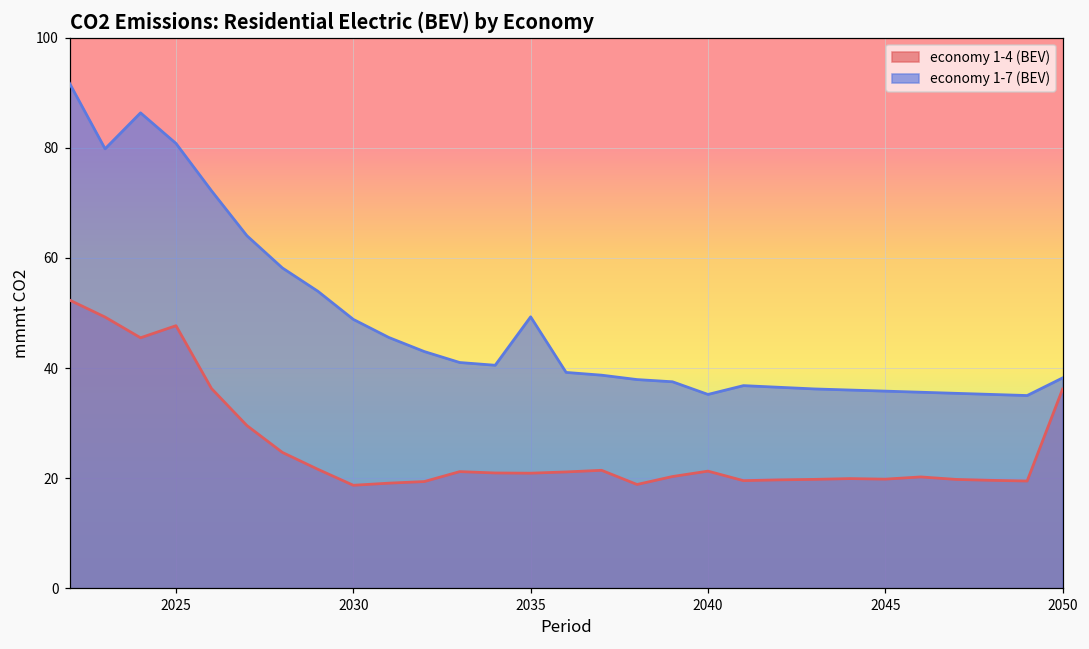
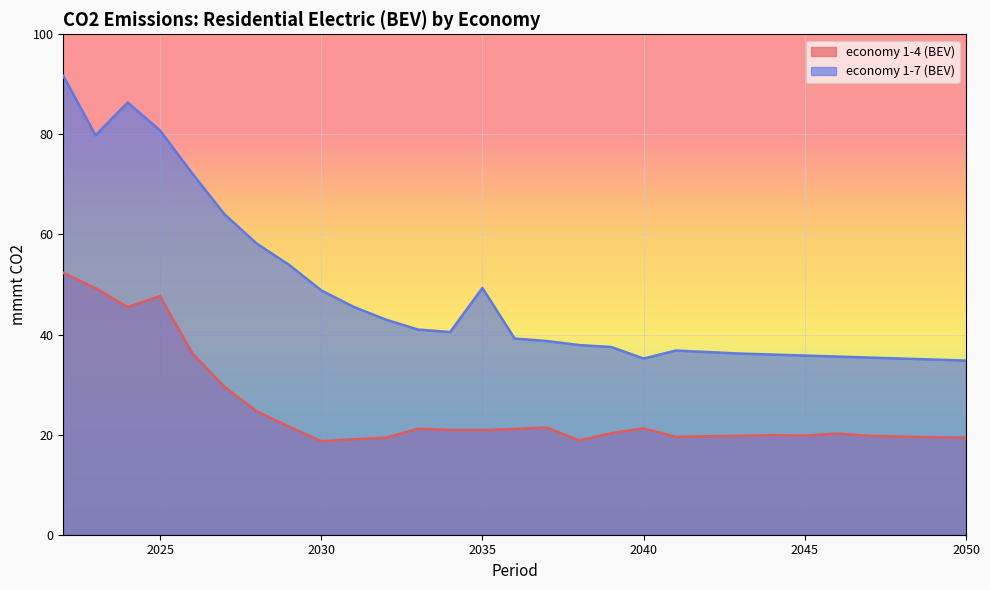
economy 1-4 (BEV), 2050: 36 -> 19
economy 1-7 (BEV), 2050: 38 -> 35
